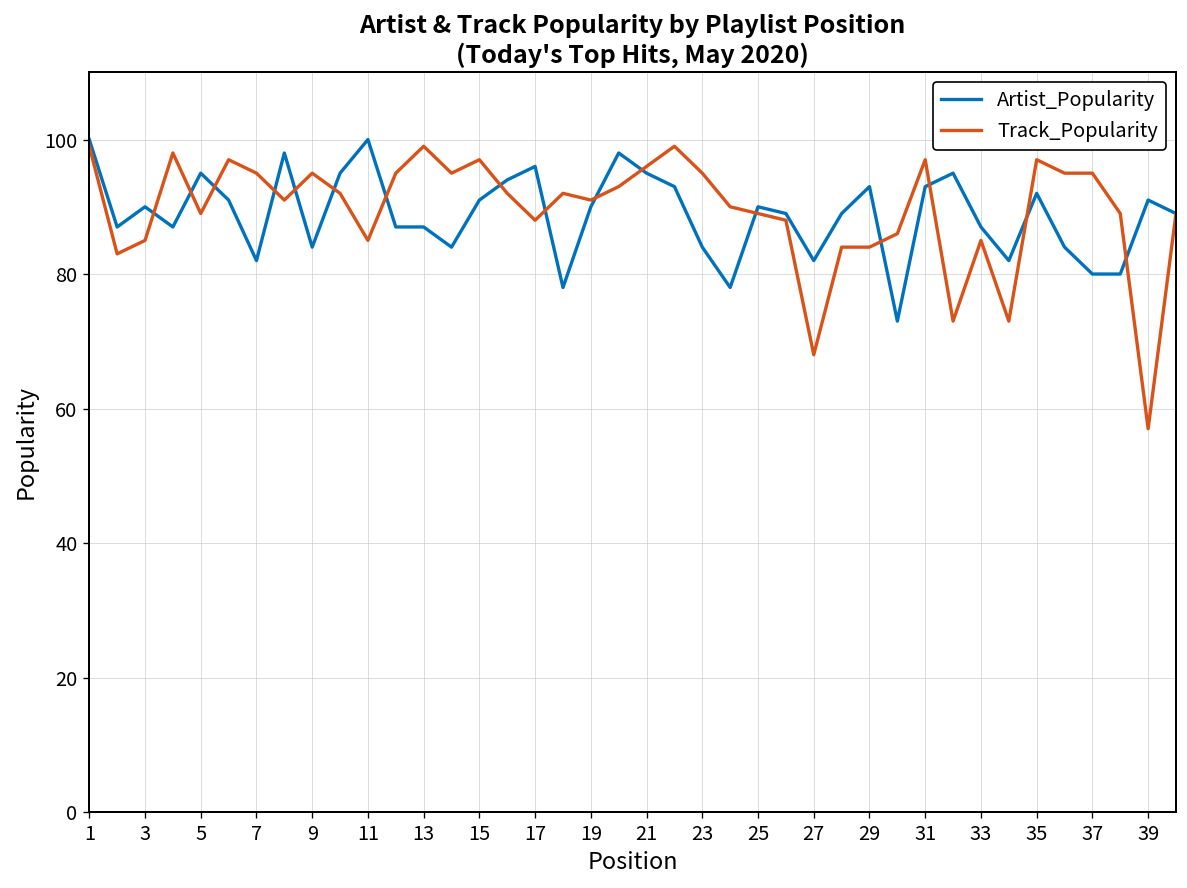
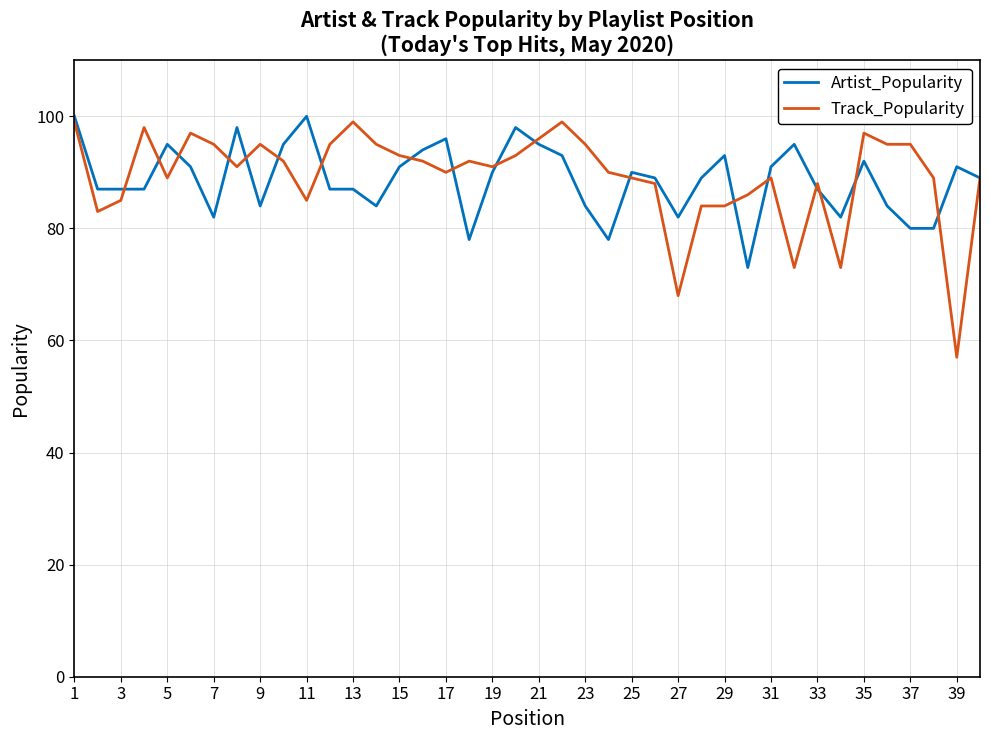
Artist_Popularity, 3: 90 -> 87
Track_Popularity, 15: 97 -> 93
Track_Popularity, 17: 88 -> 90
Artist_Popularity, 31: 93 -> 91
Track_Popularity, 31: 97 -> 89
Track_Popularity, 33: 85 -> 88
